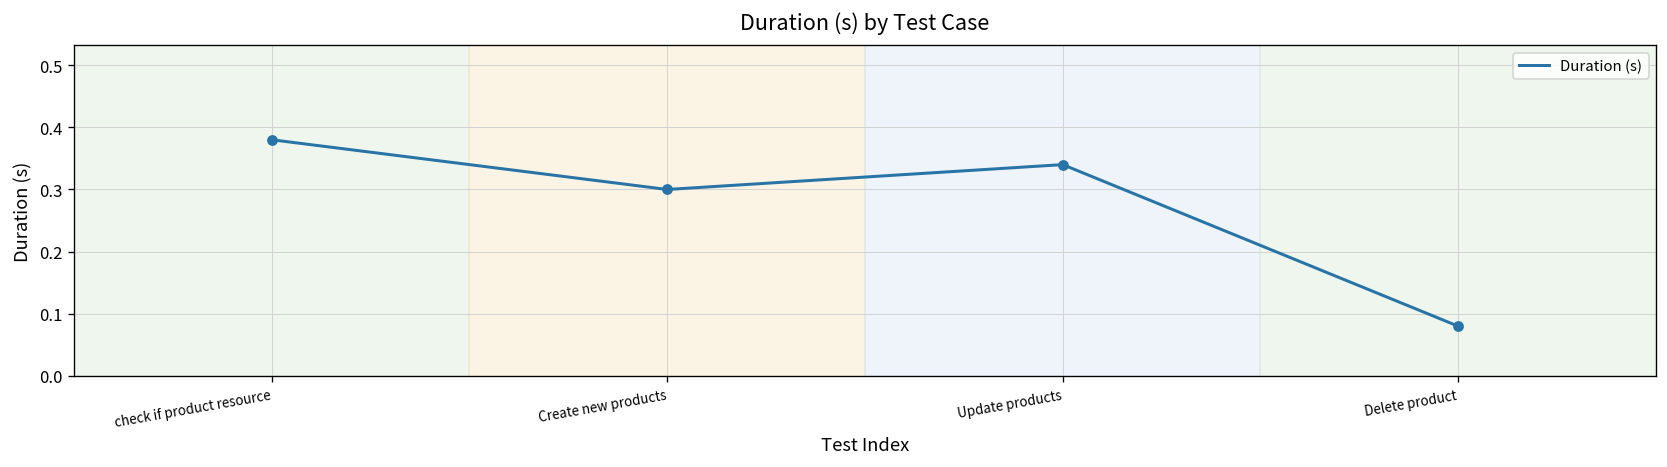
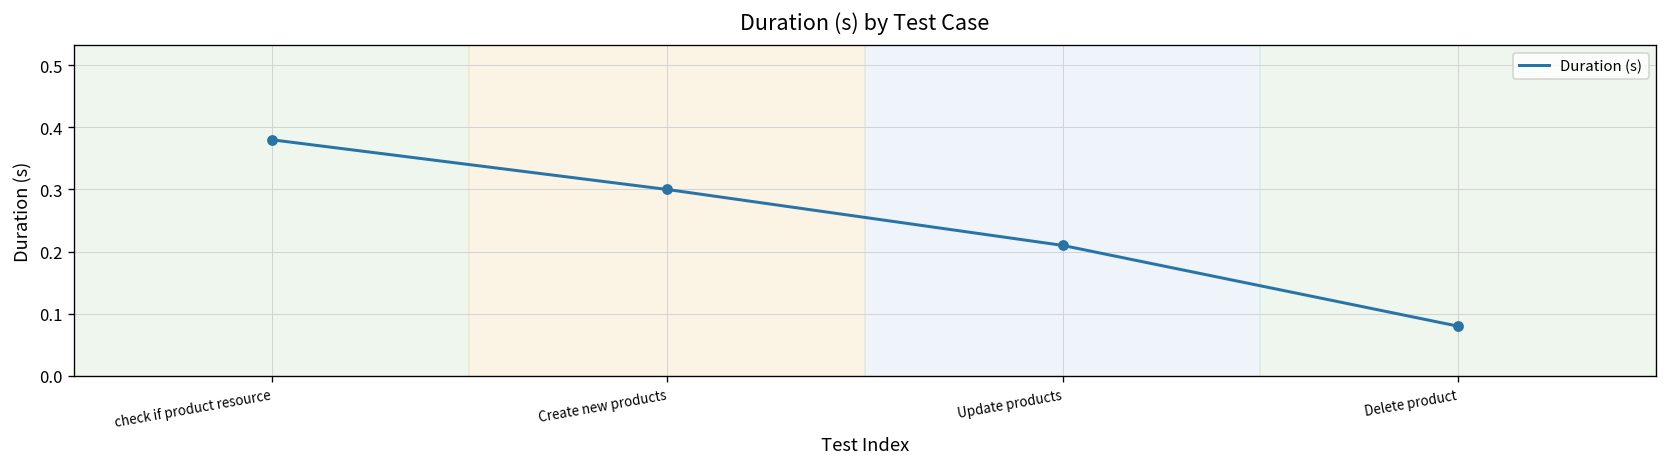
Update products: 0.34 -> 0.21
